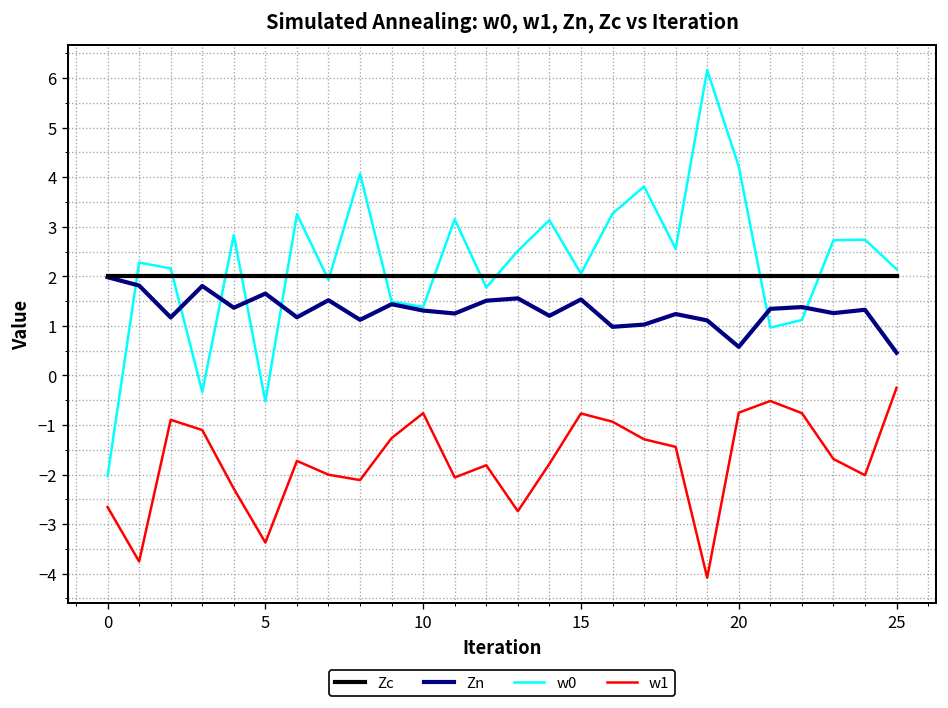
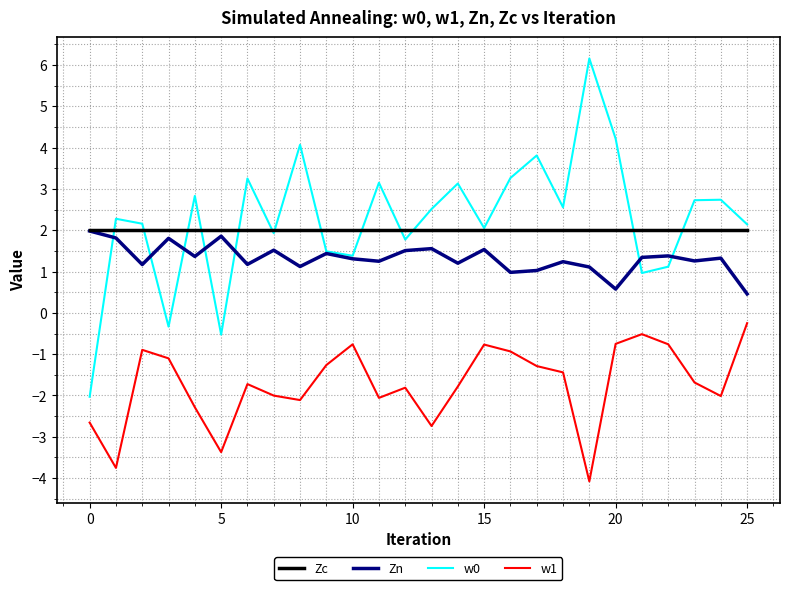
Zn, 5: 1.7 -> 1.9
